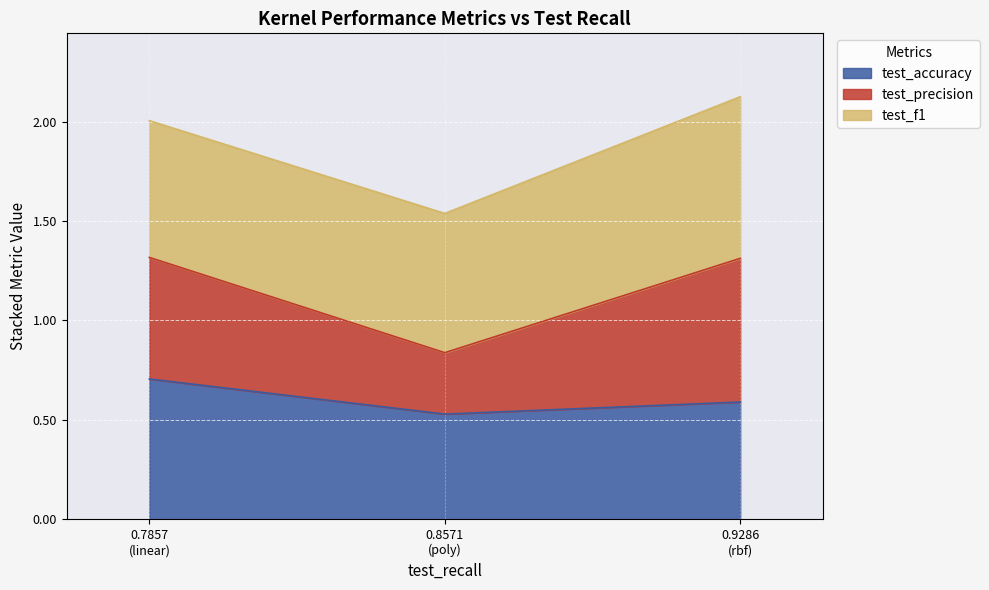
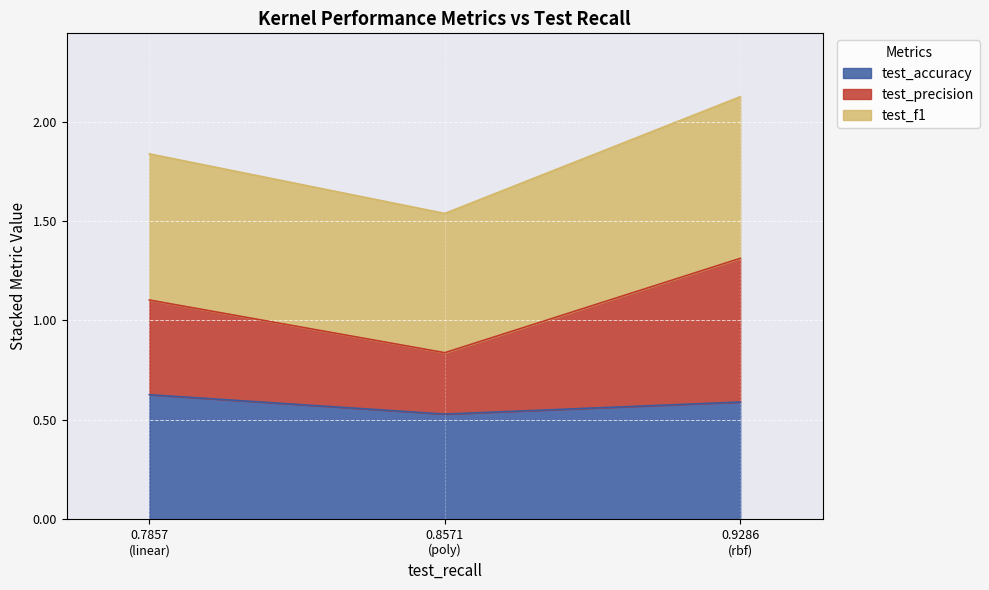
test_accuracy, 0.7857 (linear): 0.71 -> 0.63
test_precision, 0.7857 (linear): 0.61 -> 0.48
test_f1, 0.7857 (linear): 0.69 -> 0.73
